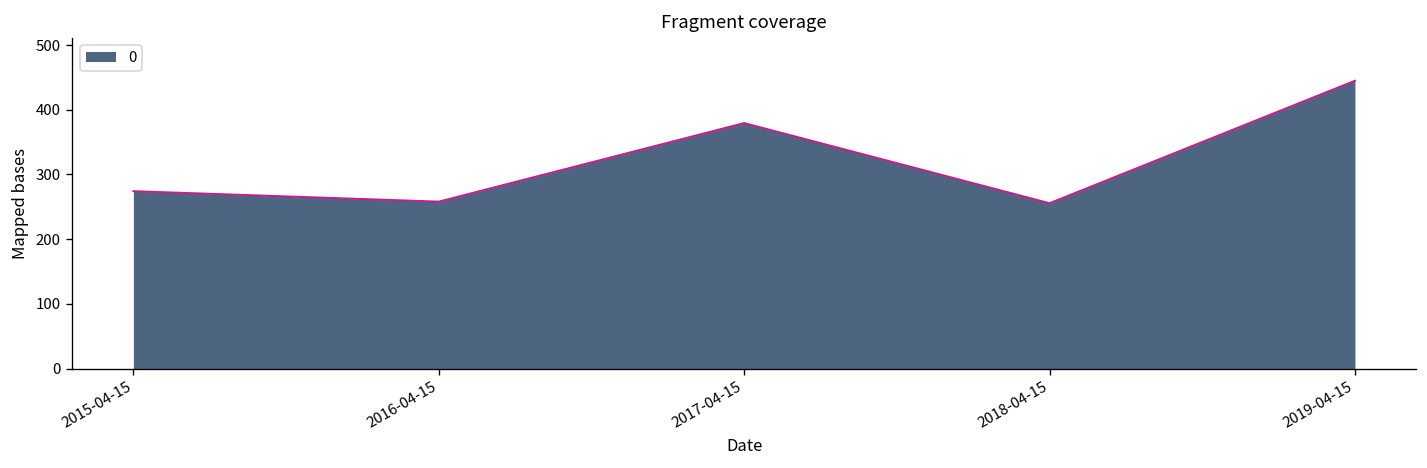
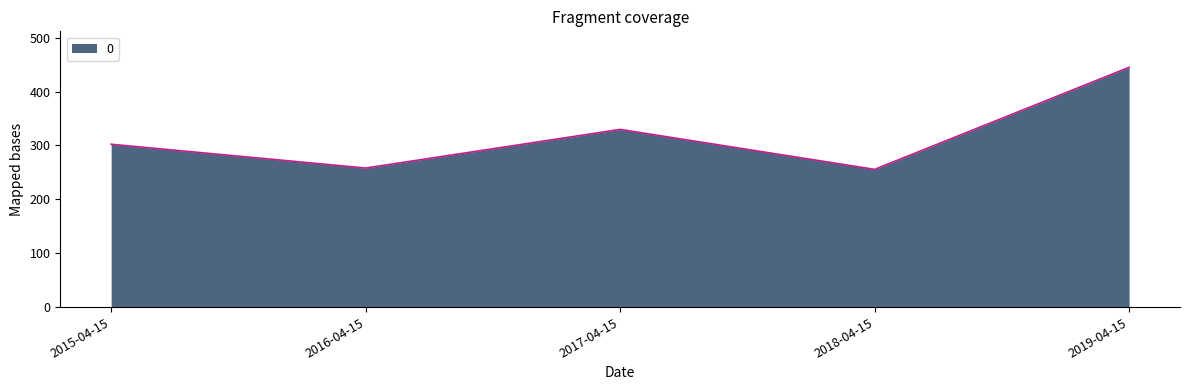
2015-04-15: 270 -> 300
2017-04-15: 380 -> 330
